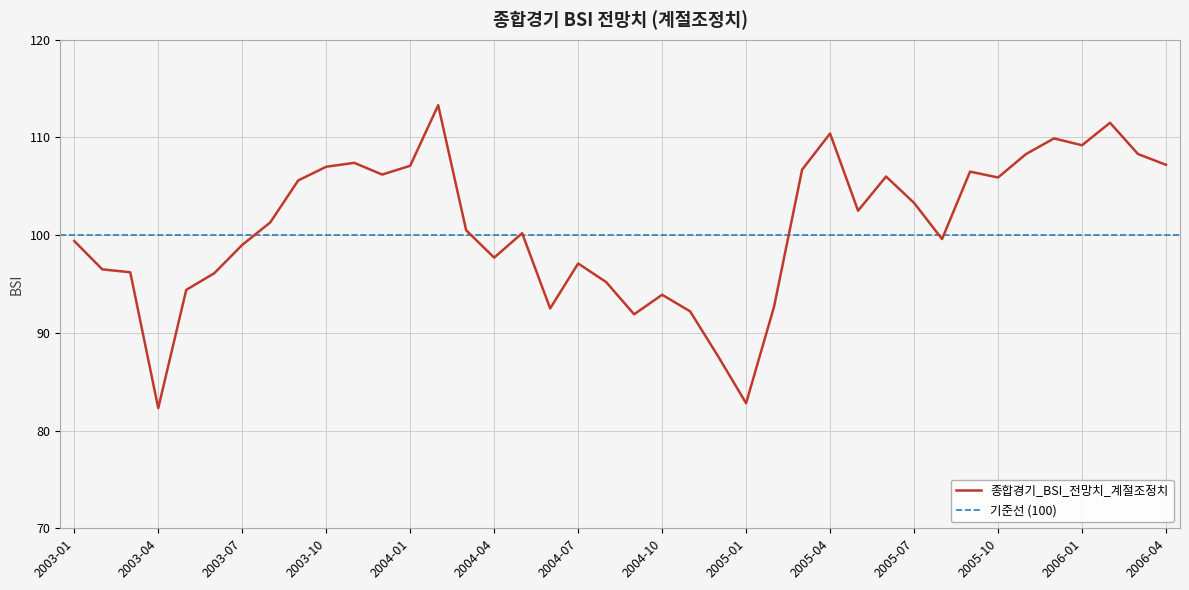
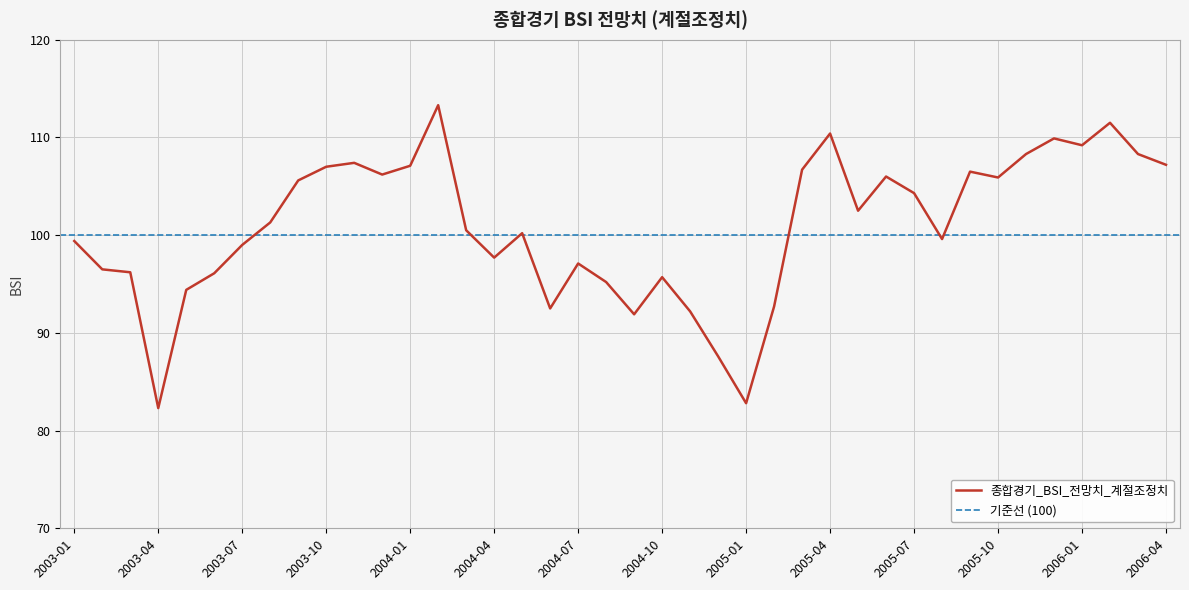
2004-10: 94 -> 96
2005-07: 103 -> 104
